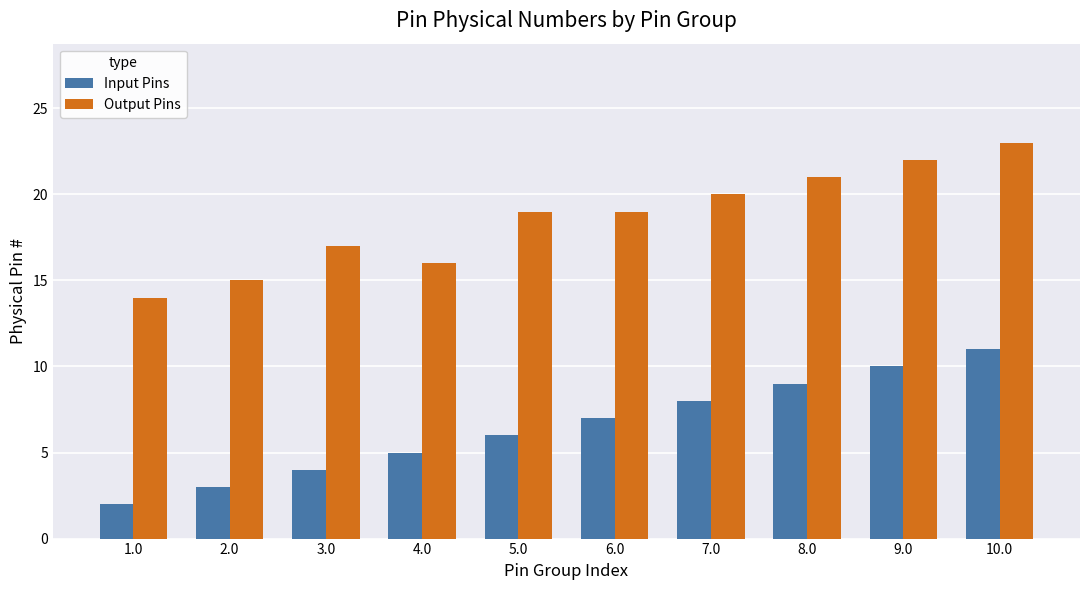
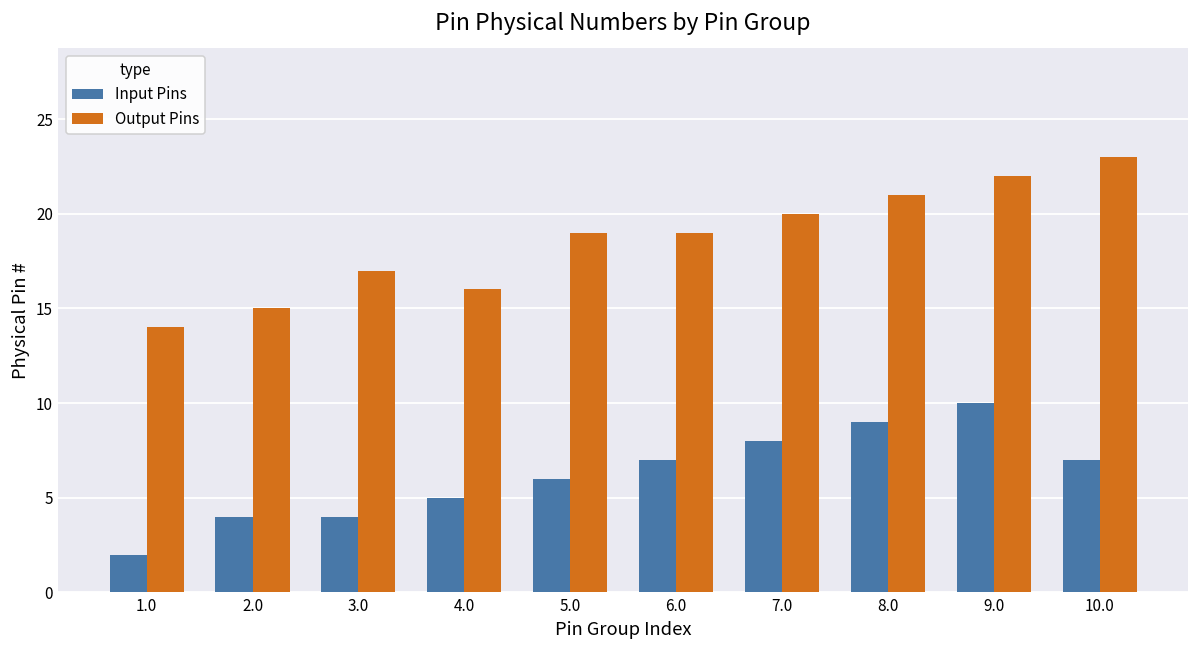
Input Pins, 2.0: 3 -> 4
Input Pins, 10.0: 11 -> 7
